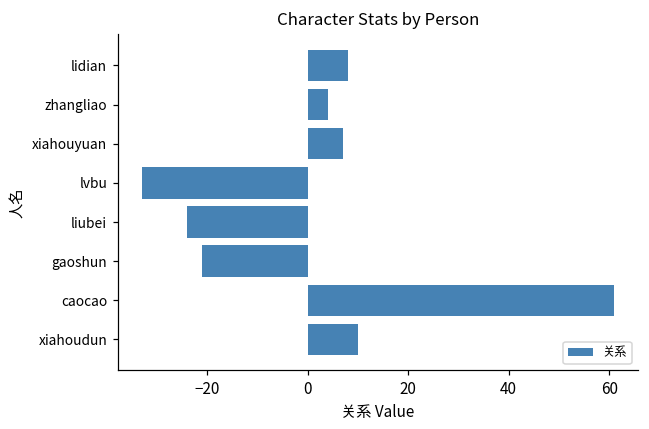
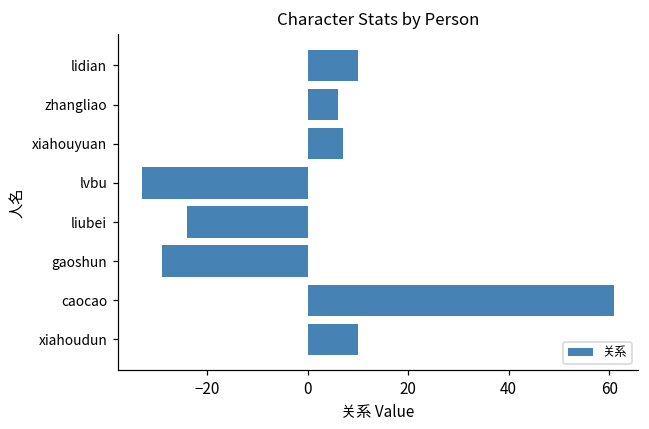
lidian: 8 -> 10
zhangliao: 4 -> 6
gaoshun: -21 -> -29
